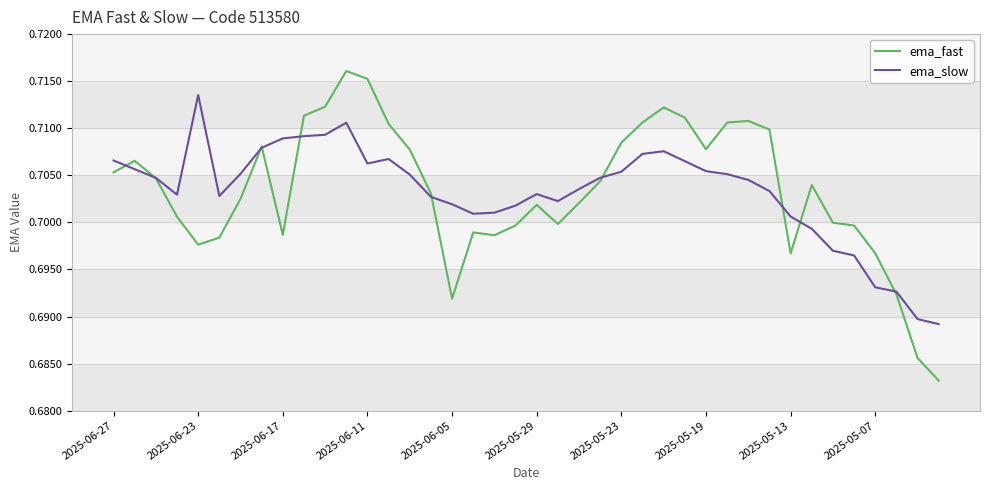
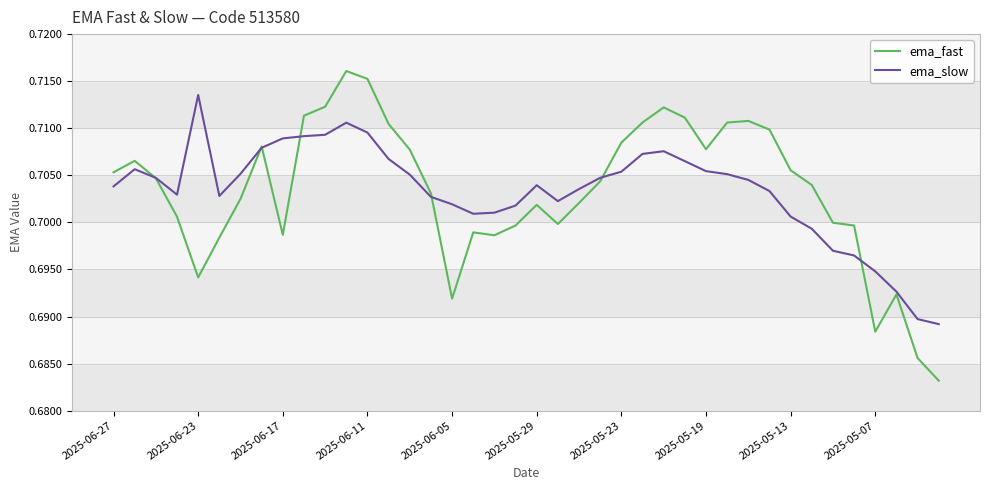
ema_slow, 2025-06-27: 0.707 -> 0.704
ema_fast, 2025-06-23: 0.698 -> 0.694
ema_slow, 2025-06-11: 0.706 -> 0.710
ema_slow, 2025-05-29: 0.703 -> 0.704
ema_fast, 2025-05-13: 0.697 -> 0.706
ema_fast, 2025-05-07: 0.697 -> 0.688
ema_slow, 2025-05-07: 0.693 -> 0.695
